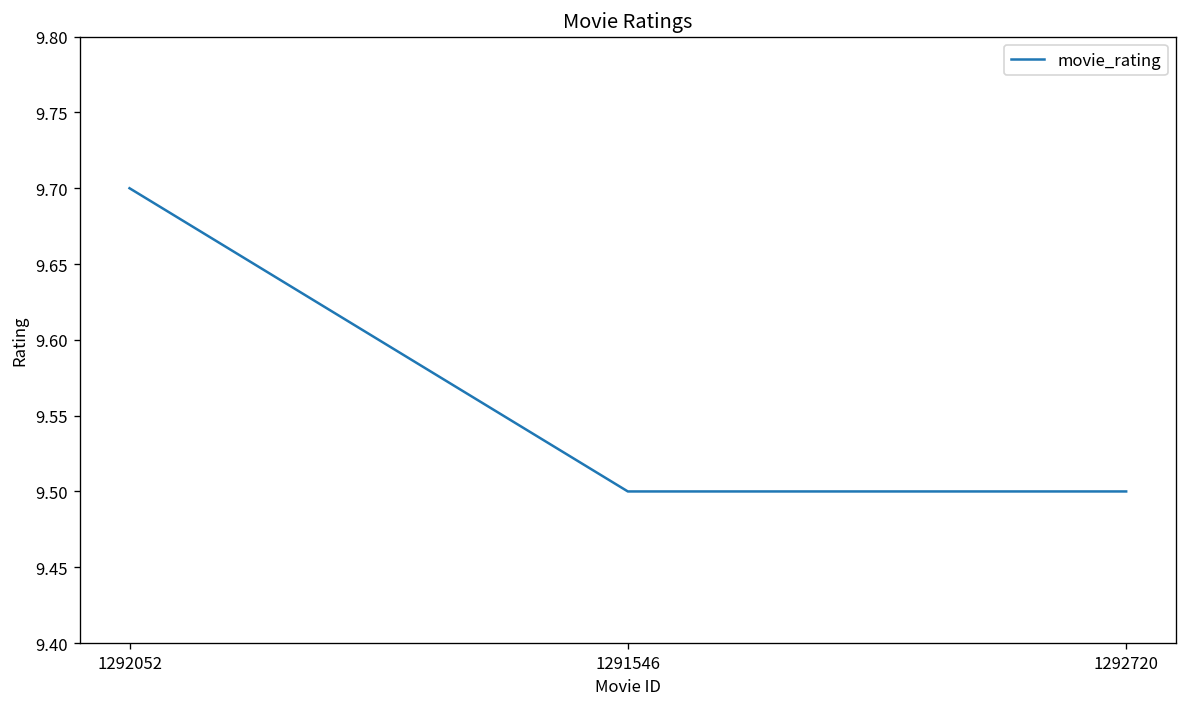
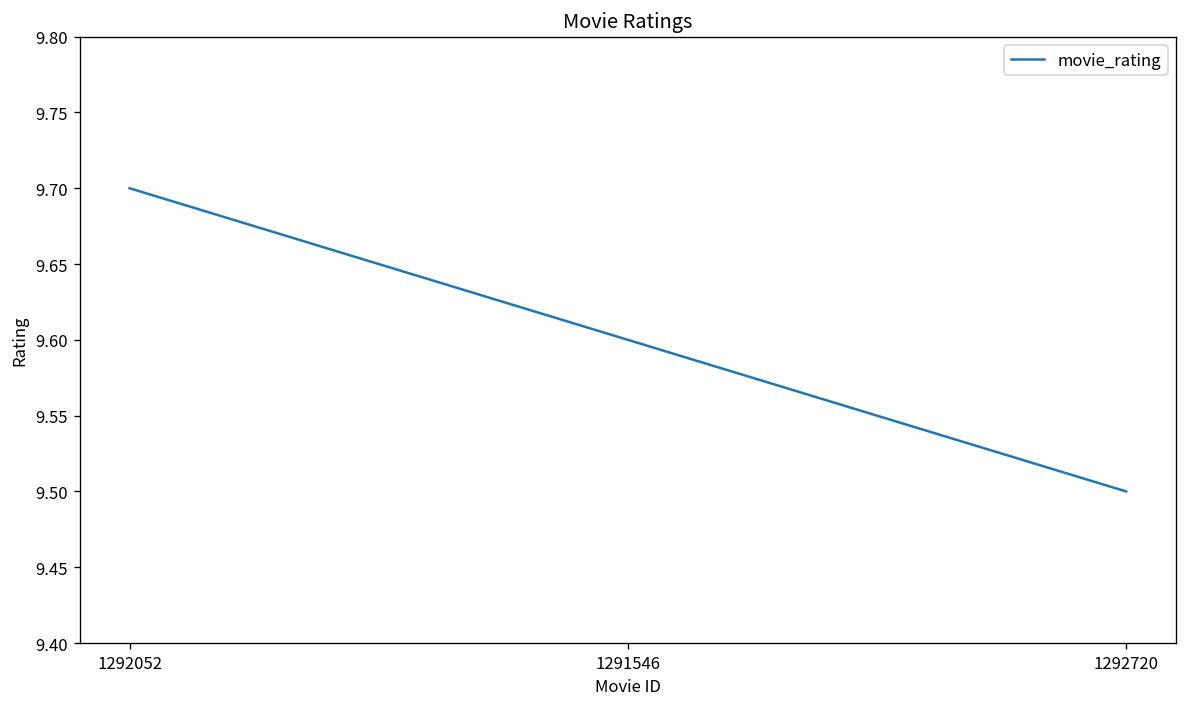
1291546: 9.5 -> 9.6
